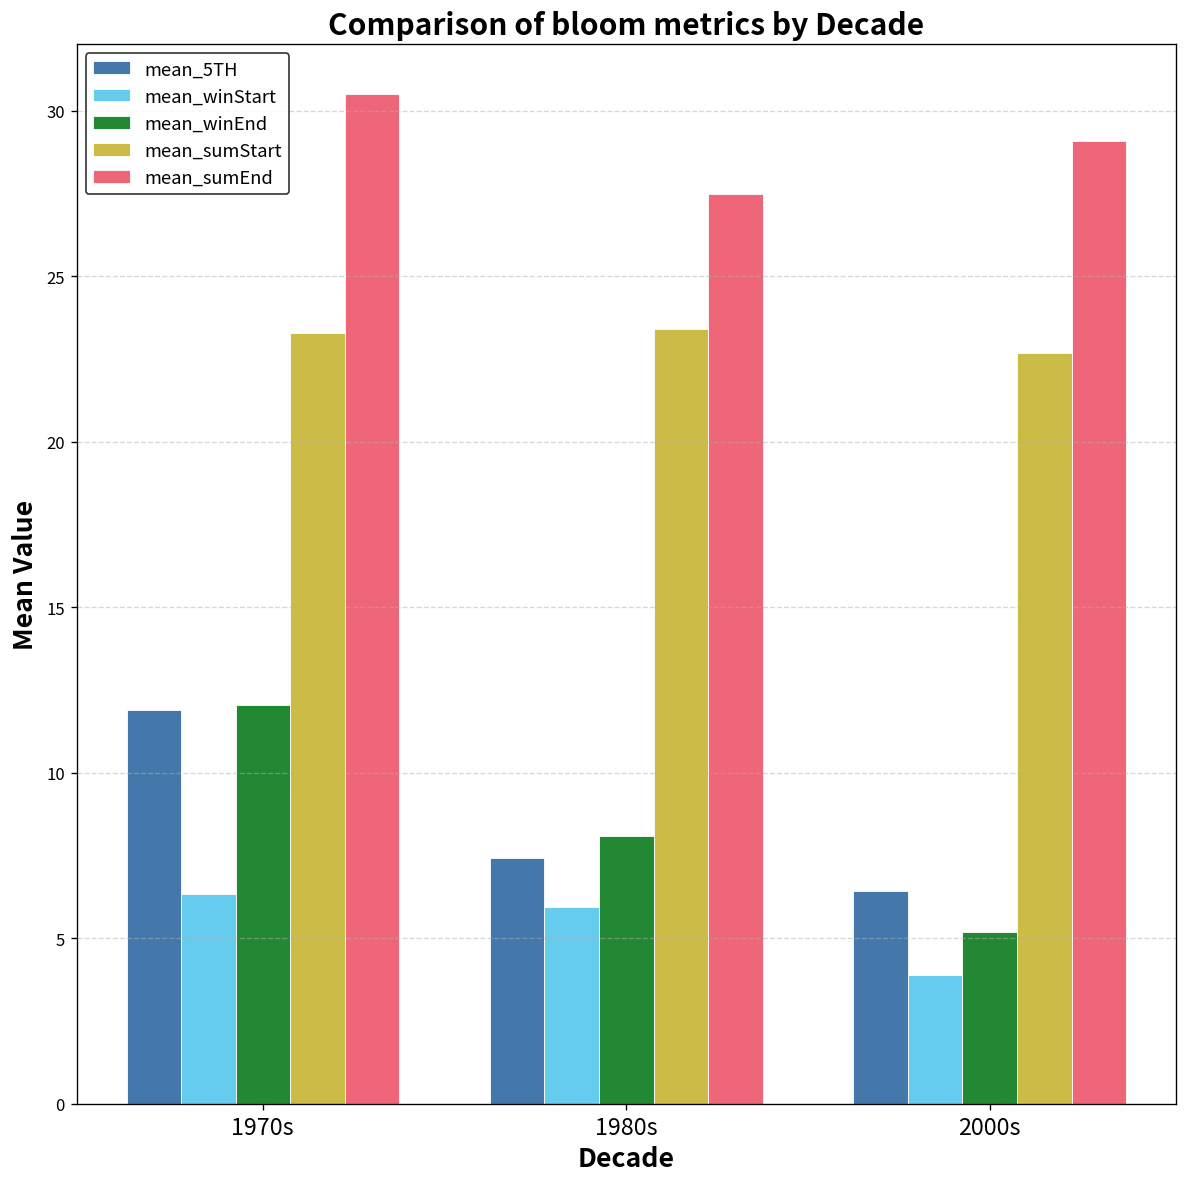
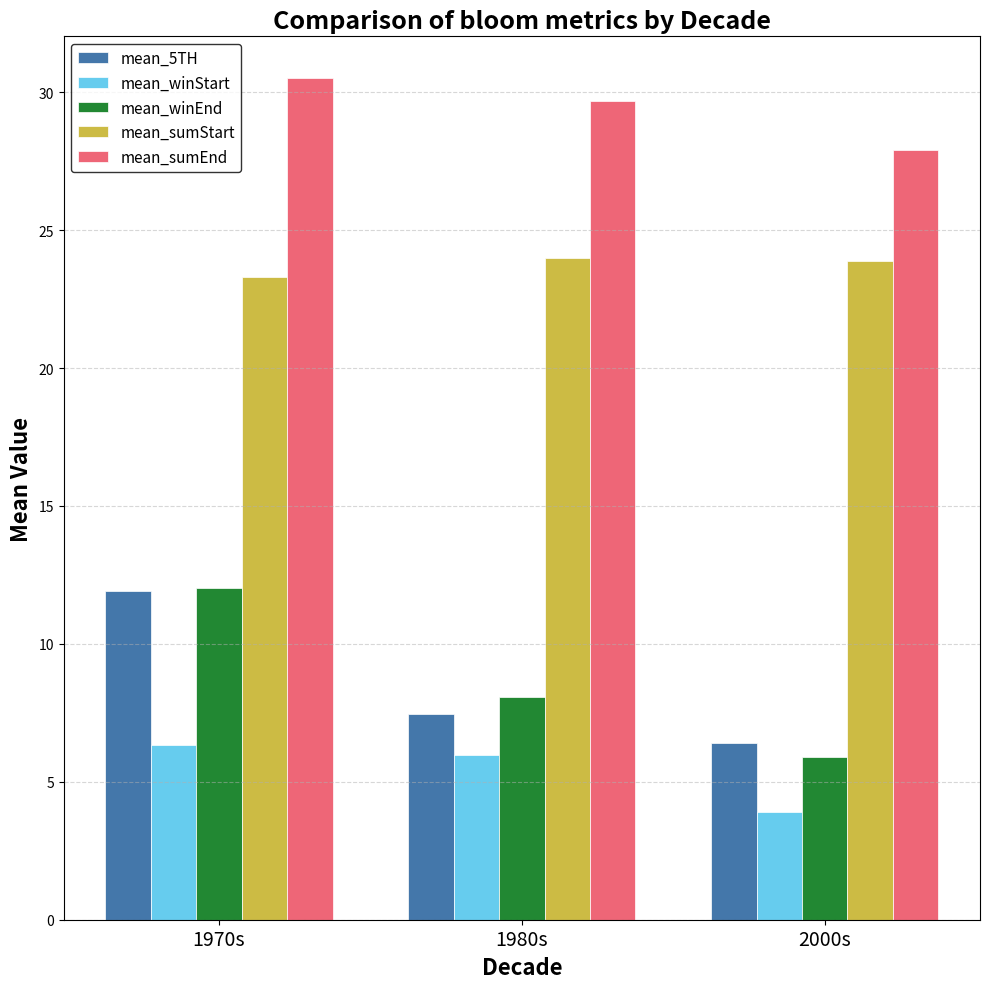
mean_sumStart, 1980s: 23.4 -> 24.0
mean_sumEnd, 1980s: 27.5 -> 29.7
mean_winEnd, 2000s: 5.2 -> 5.9
mean_sumStart, 2000s: 22.7 -> 23.9
mean_sumEnd, 2000s: 29.1 -> 27.9
